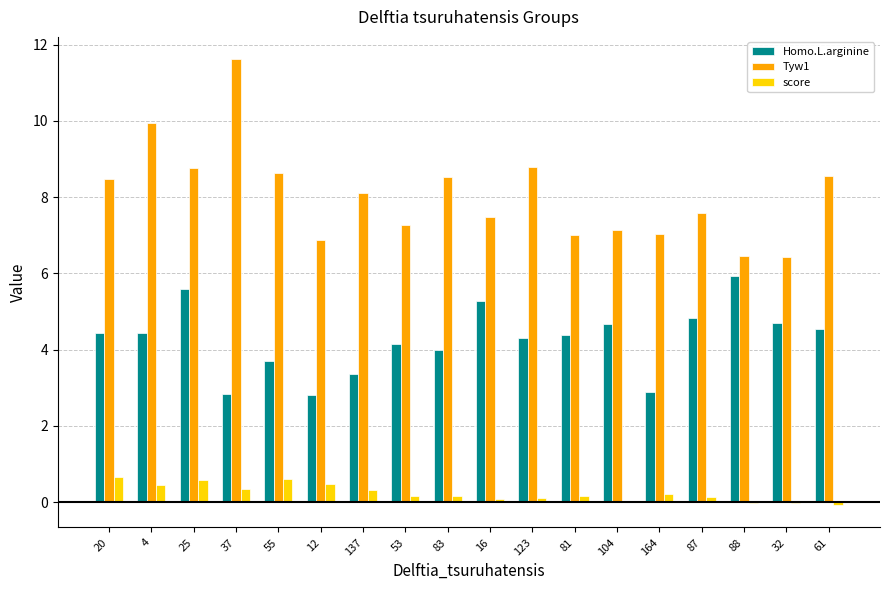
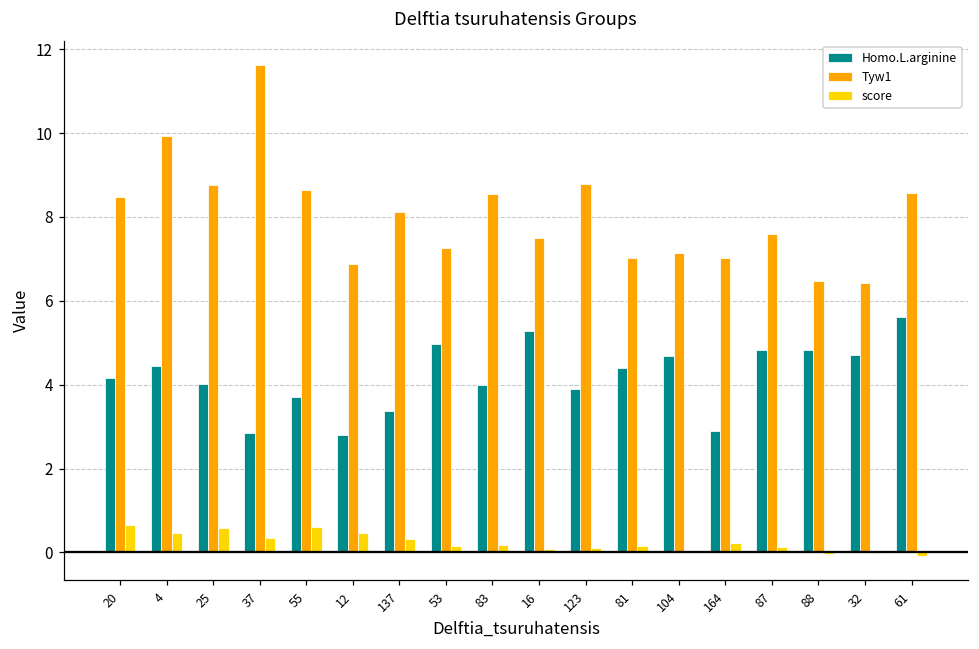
Homo.L.arginine, 20: 4.4 -> 4.2
Homo.L.arginine, 25: 5.6 -> 4.0
Homo.L.arginine, 53: 4.2 -> 5.0
Homo.L.arginine, 123: 4.3 -> 3.9
Homo.L.arginine, 88: 5.9 -> 4.8
Homo.L.arginine, 61: 4.5 -> 5.6
